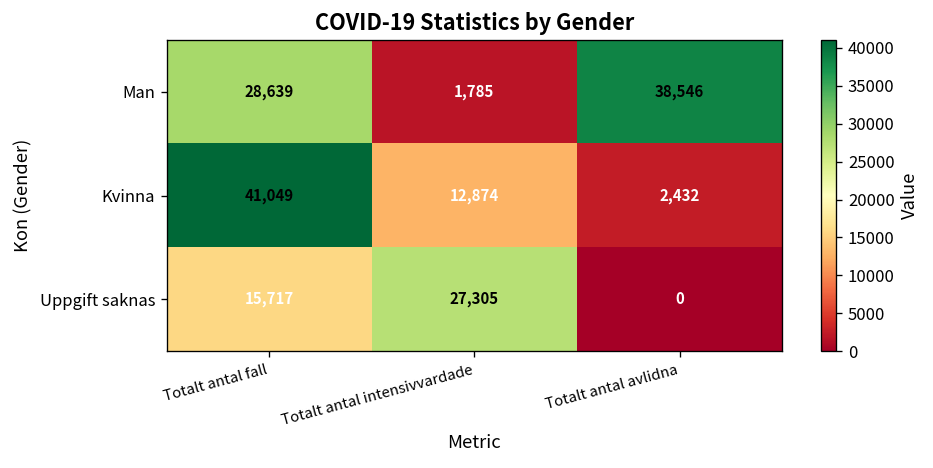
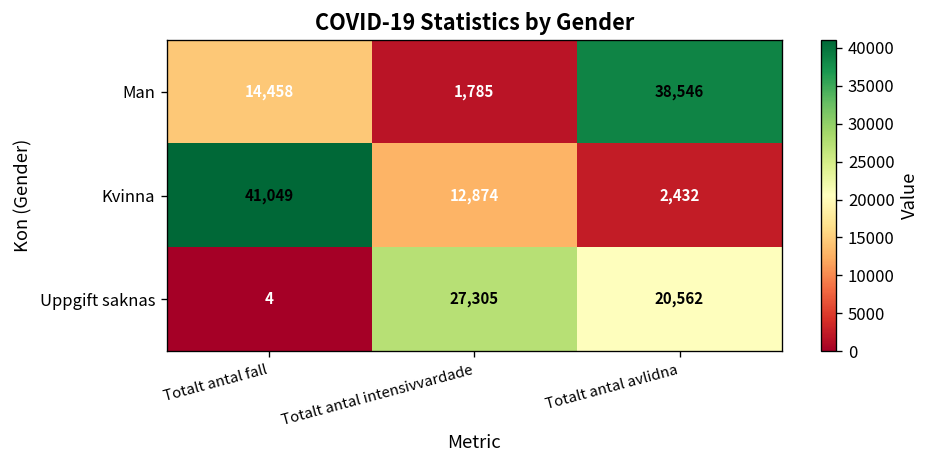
Man, Totalt antal fall: 28,639 -> 14,458
Uppgift saknas, Totalt antal fall: 15,717 -> 4
Uppgift saknas, Totalt antal avlidna: 0 -> 20,562
